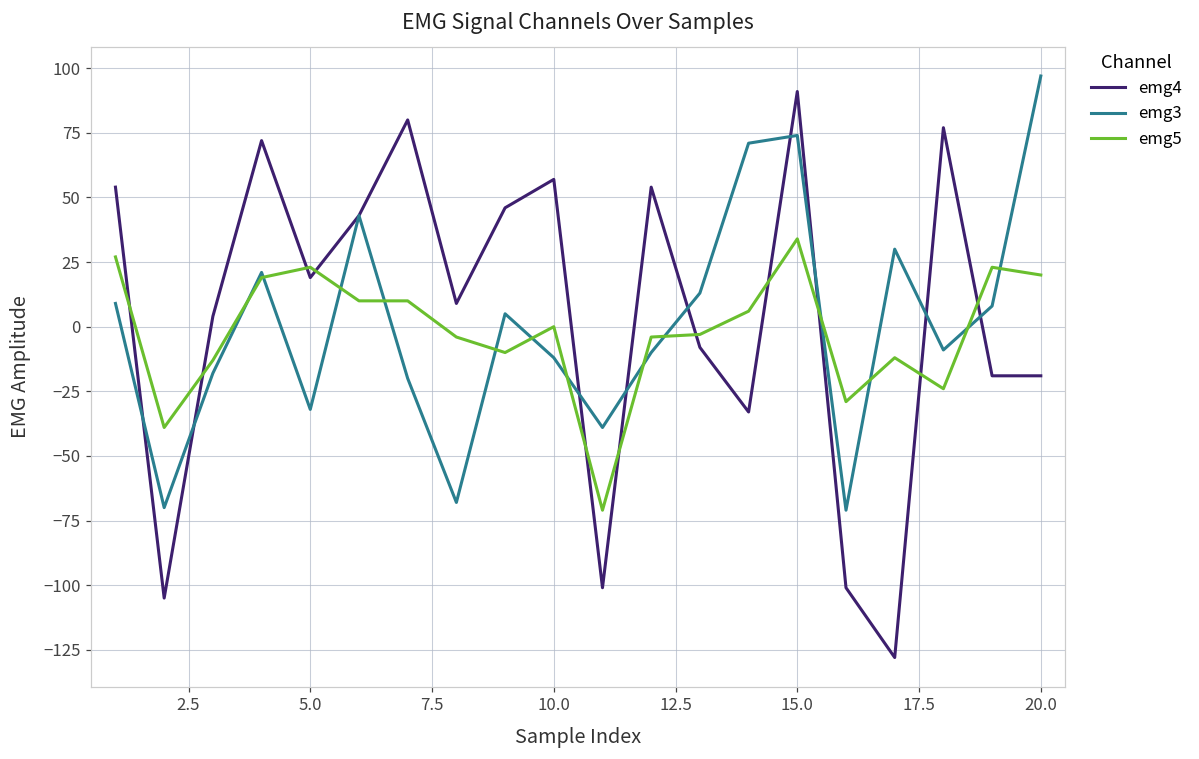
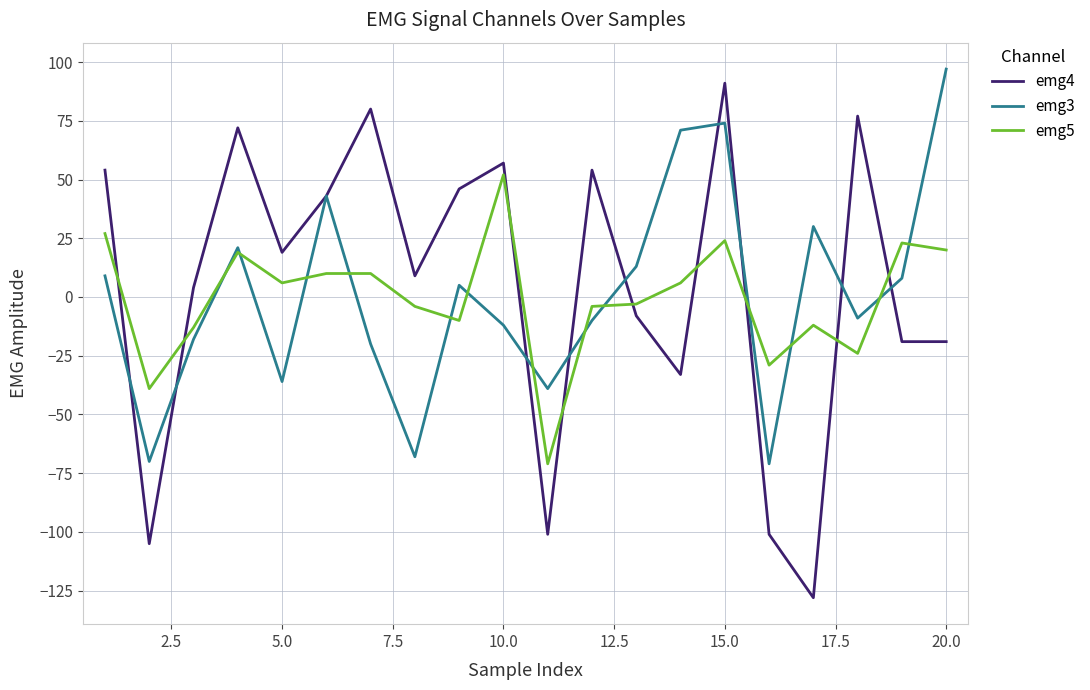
emg3, 5.0: -32 -> -36
emg5, 5.0: 23 -> 6
emg5, 10.0: 0 -> 52
emg5, 15.0: 34 -> 24
